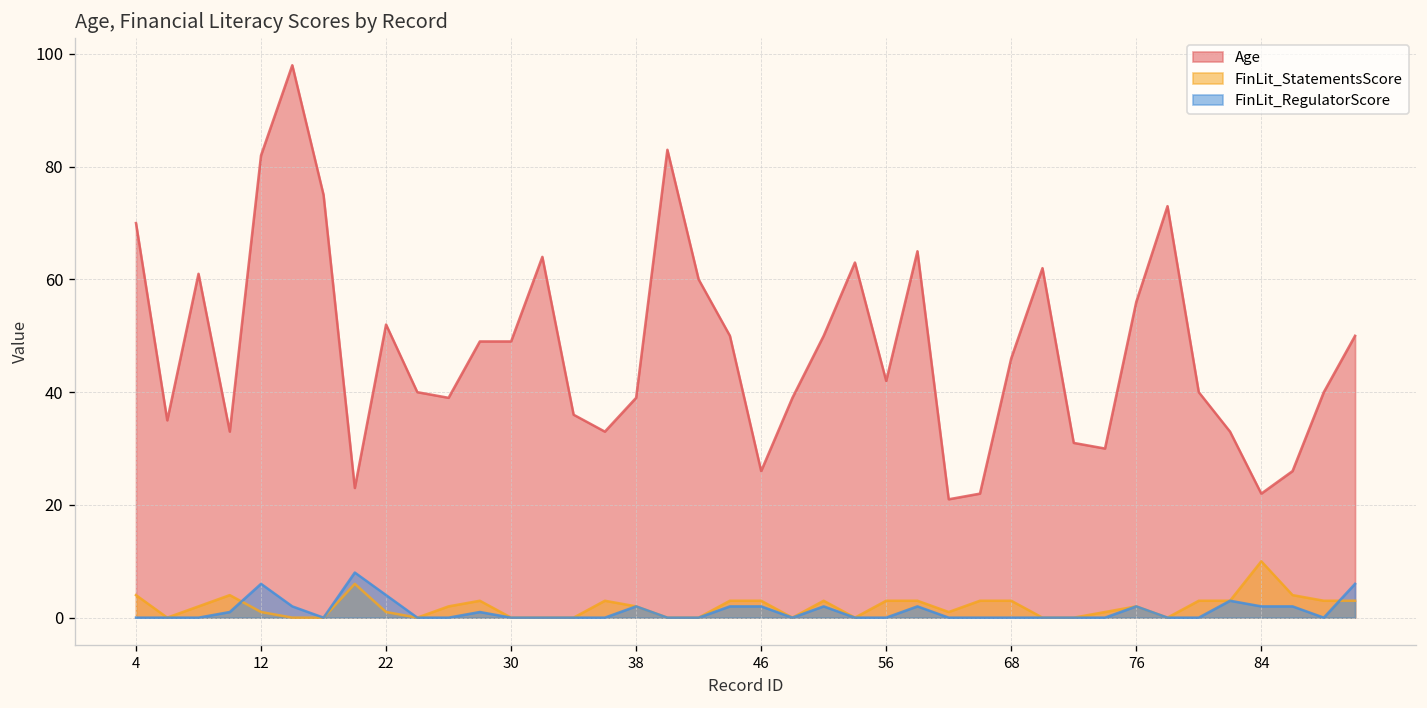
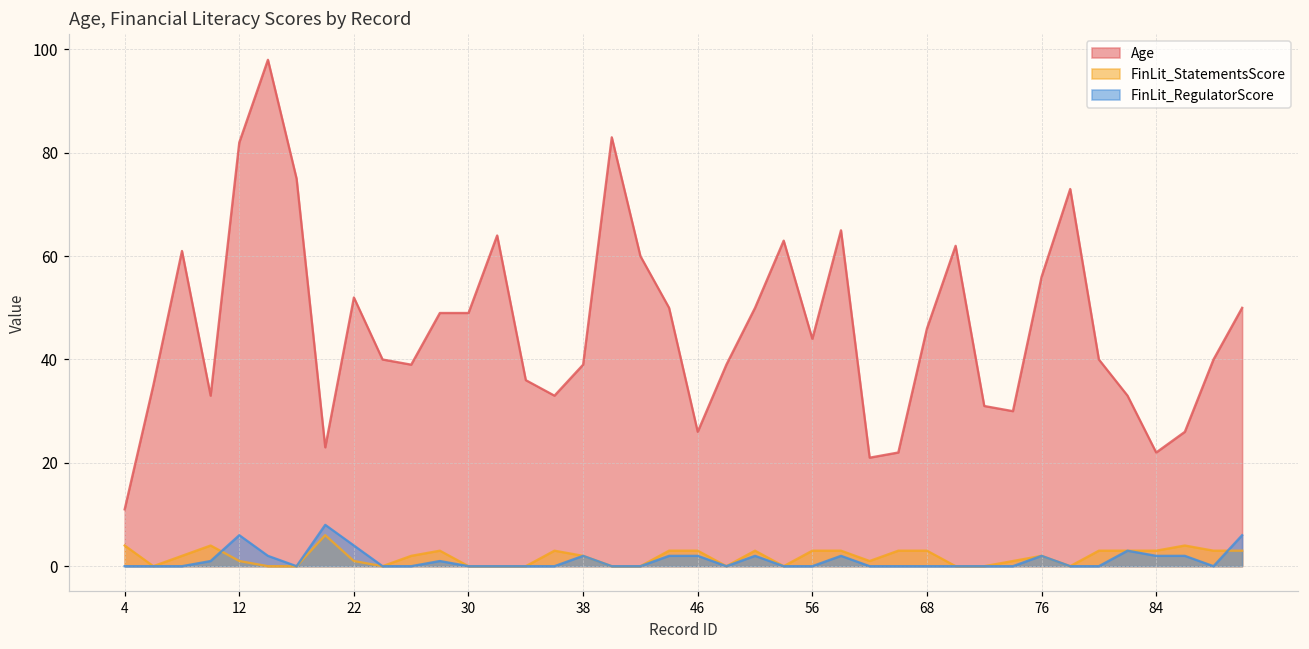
Age, 4: 70 -> 11
Age, 56: 42 -> 44
FinLit_StatementsScore, 84: 10 -> 3
